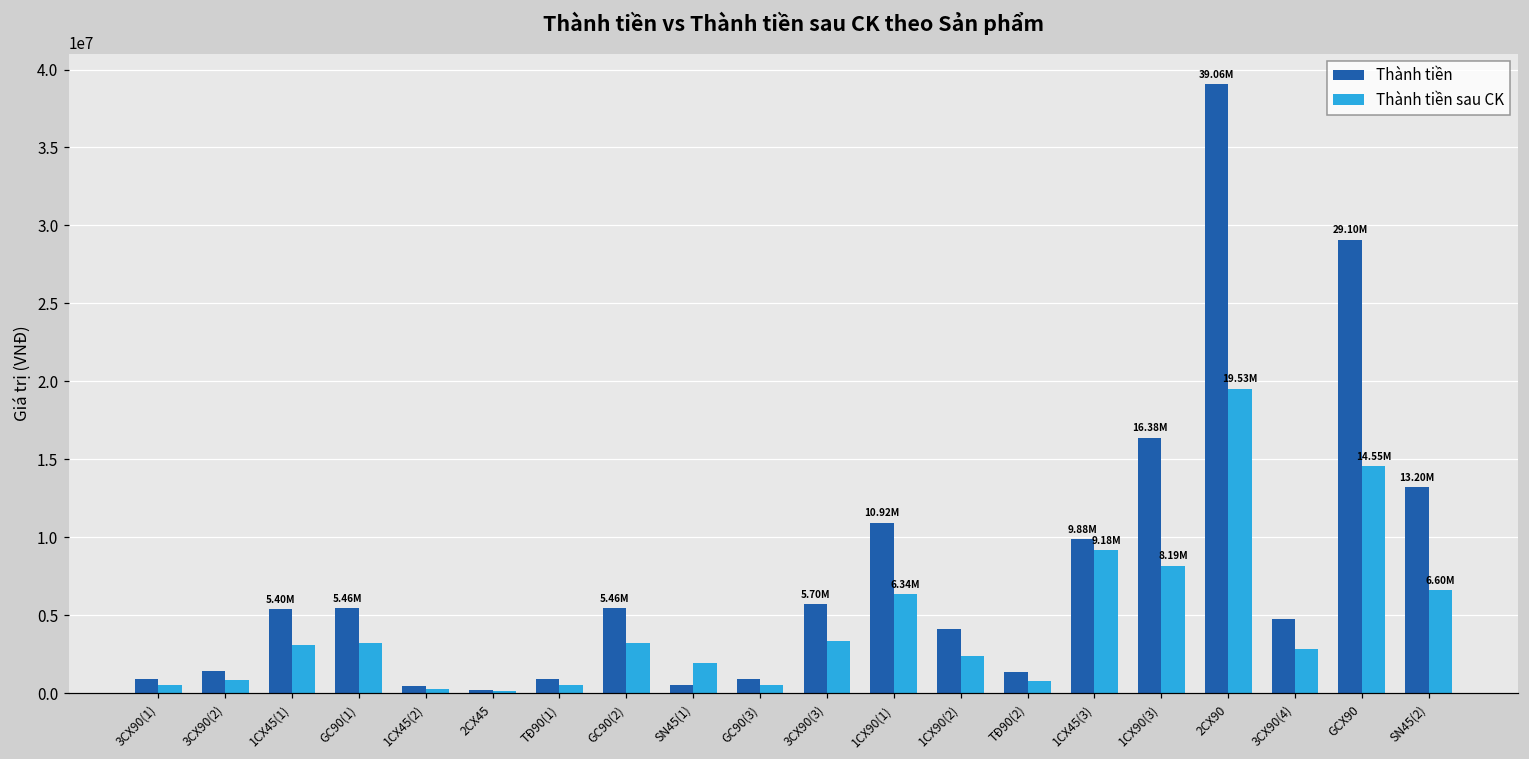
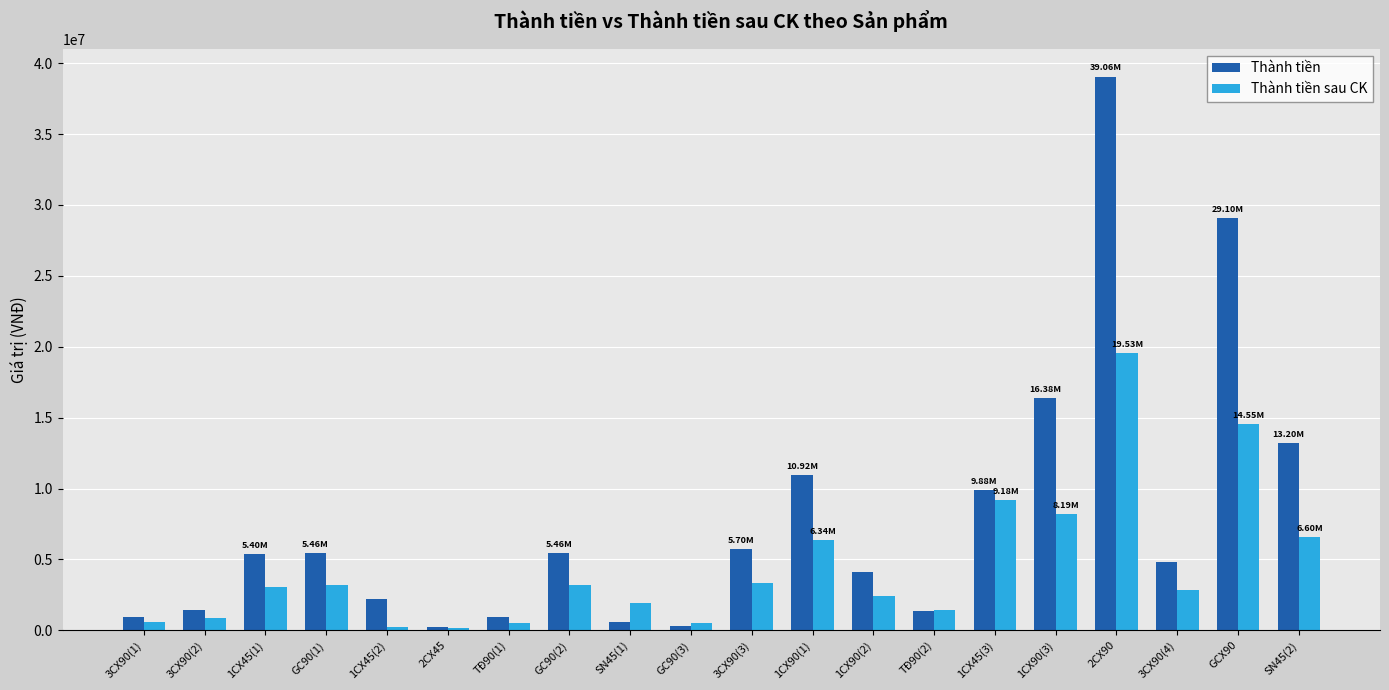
Thành tiền, 1CX45(2): 500000 -> 2200000
Thành tiền, GC90(3): 900000 -> 300000
Thành tiền sau CK, TĐ90(2): 800000 -> 1400000
